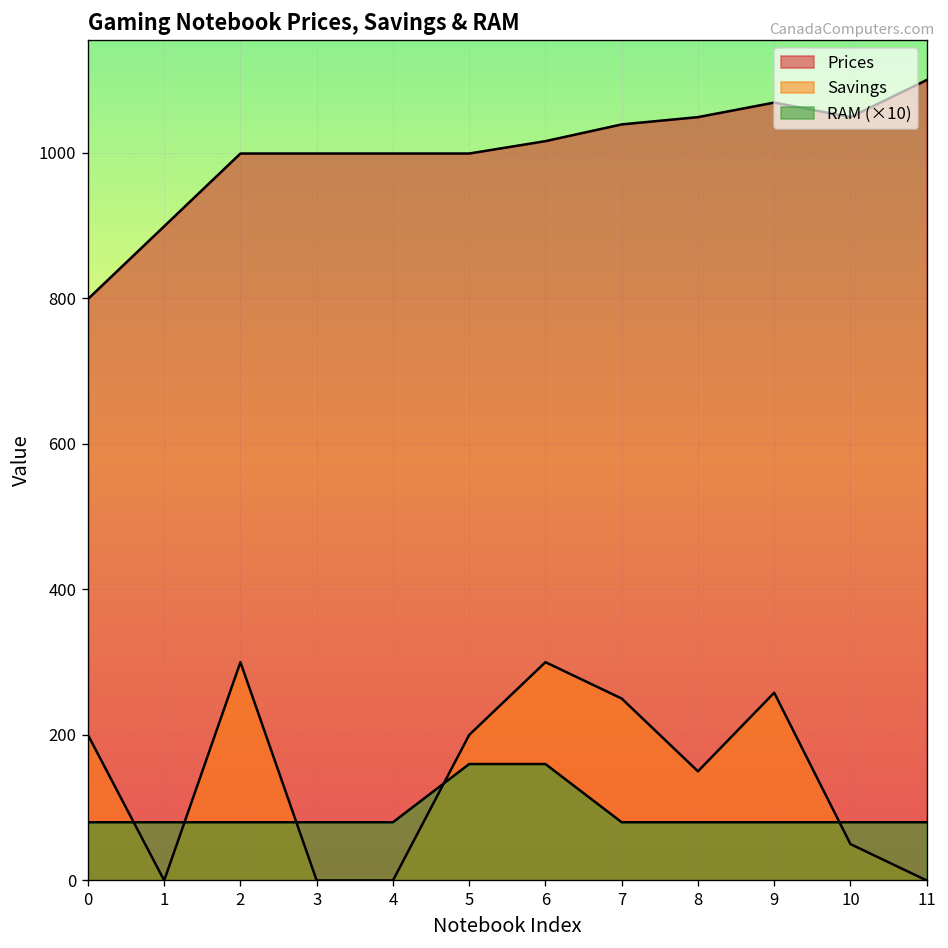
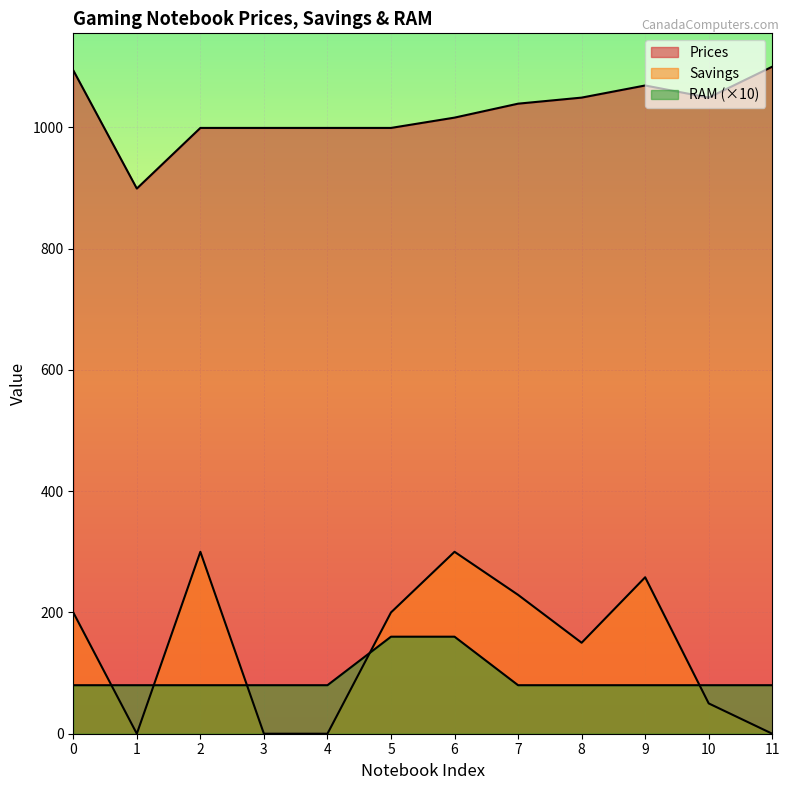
Prices, 0: 800 -> 1090
Savings, 7: 250 -> 230
